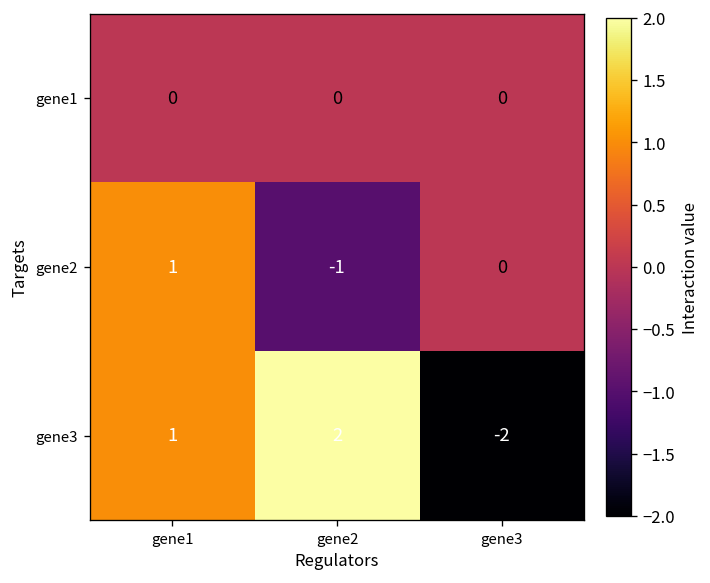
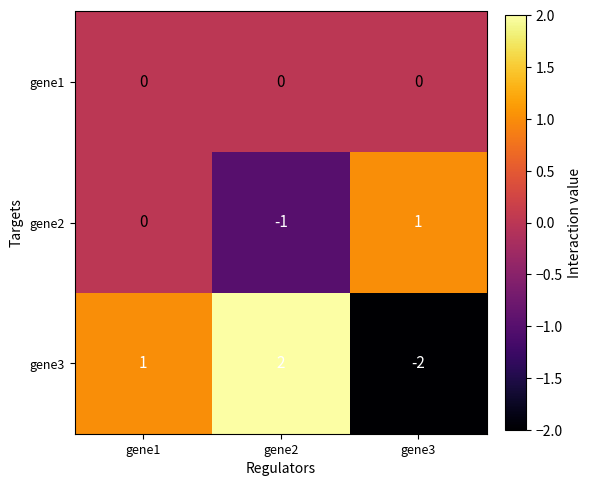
gene2, gene1: 1 -> 0
gene2, gene3: 0 -> 1
